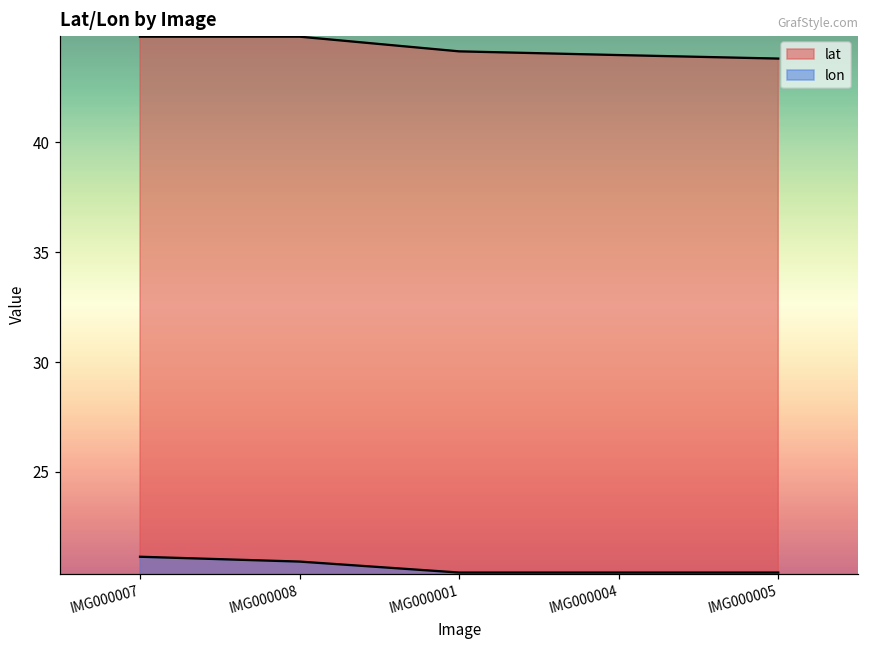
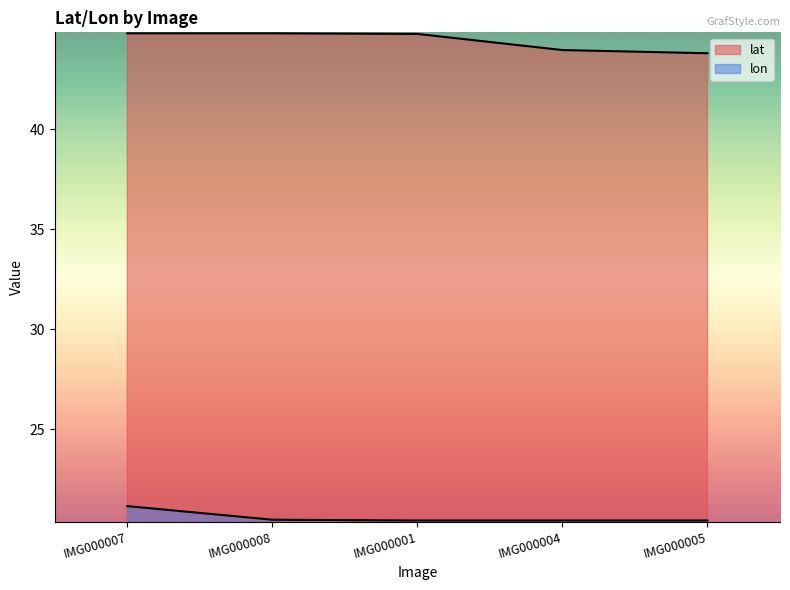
lon, IMG000008: 20.9 -> 20.5
lat, IMG000001: 44.1 -> 44.8
